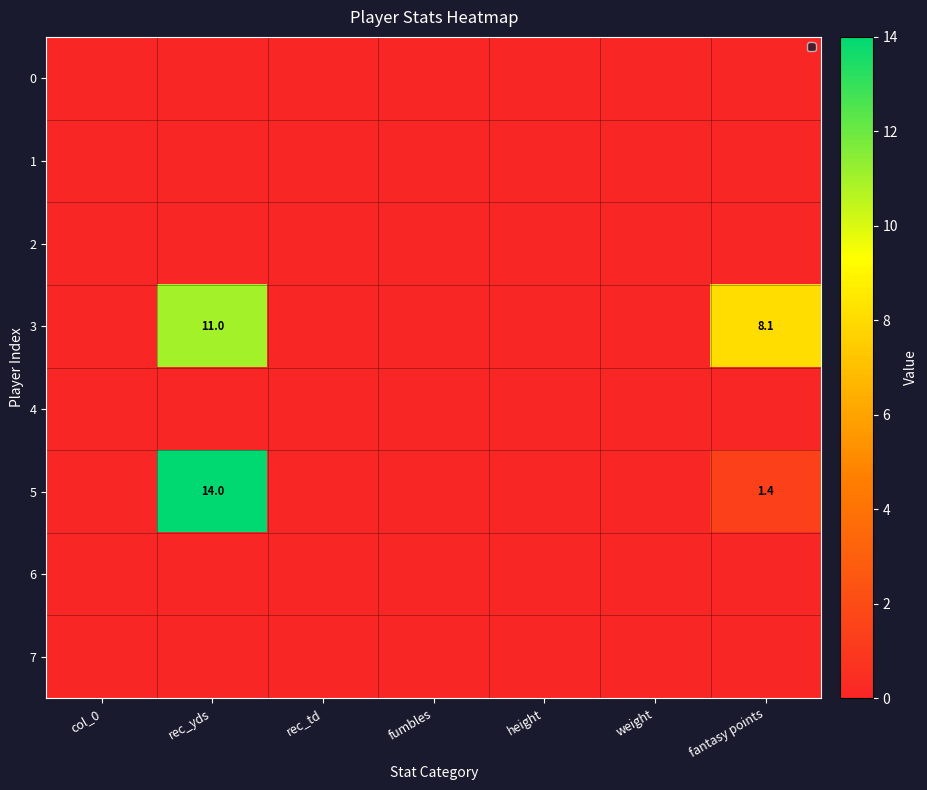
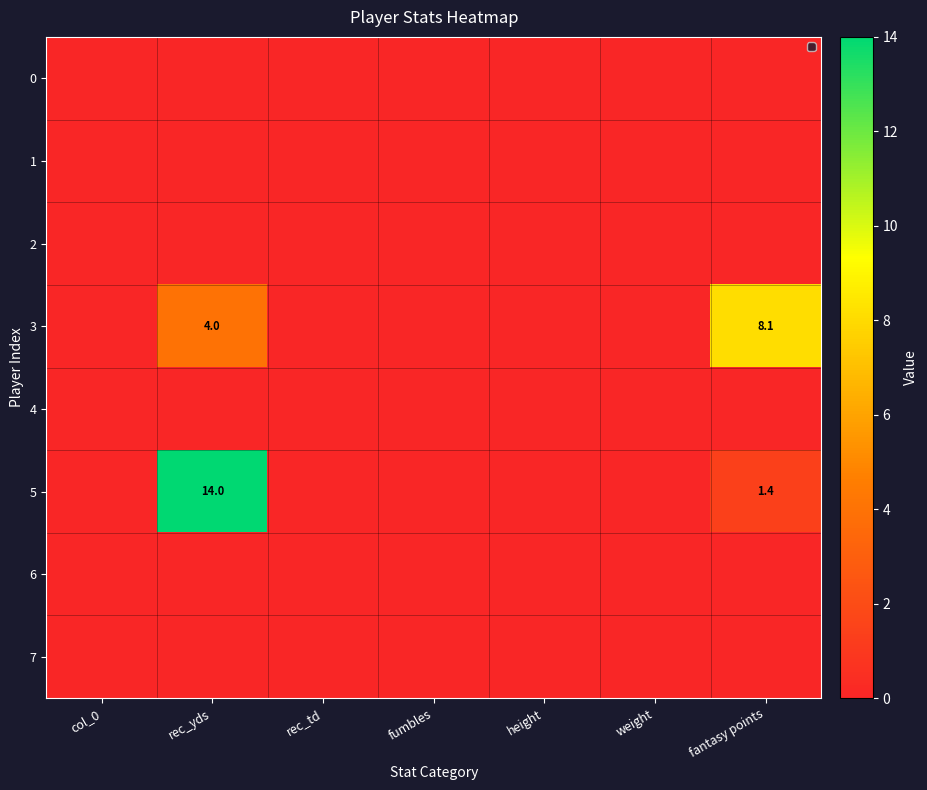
3, rec_yds: 11.0 -> 4.0
